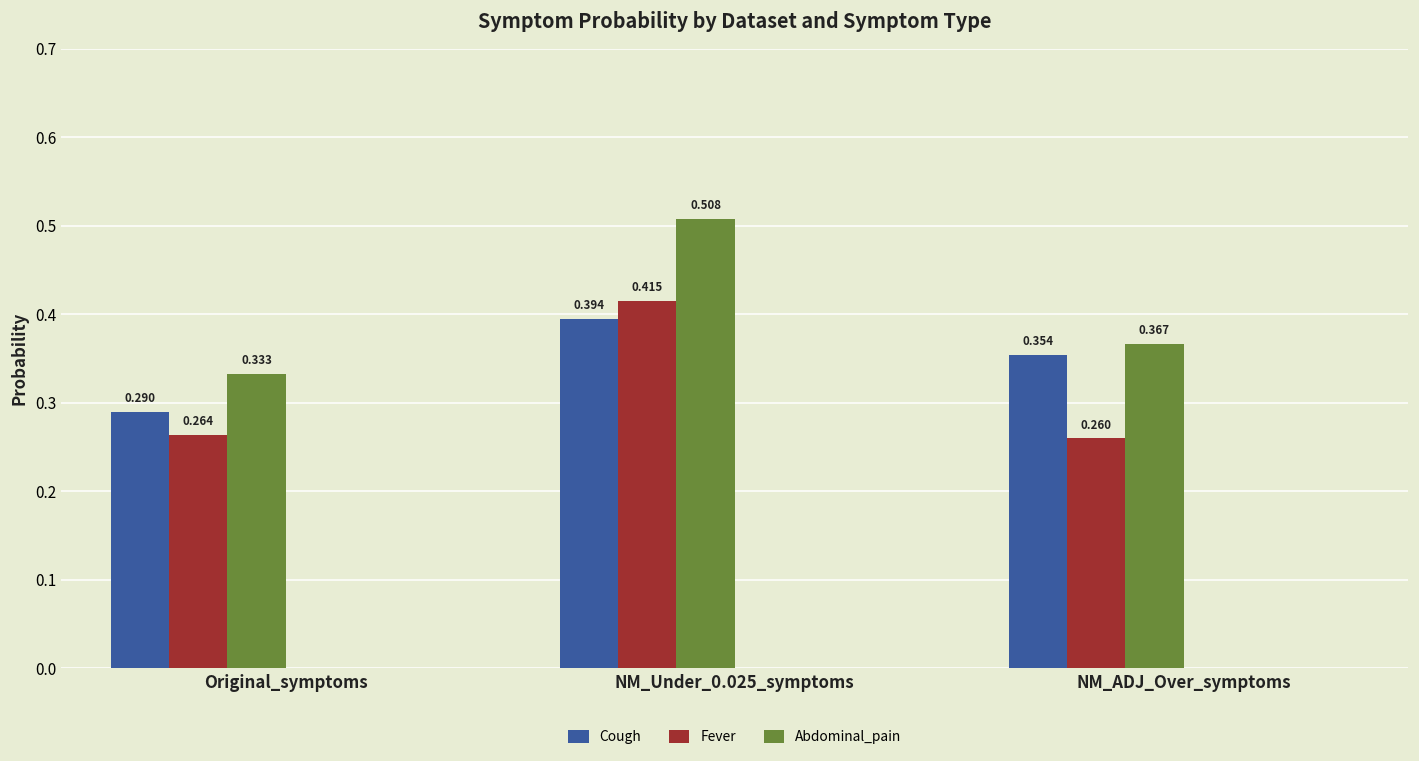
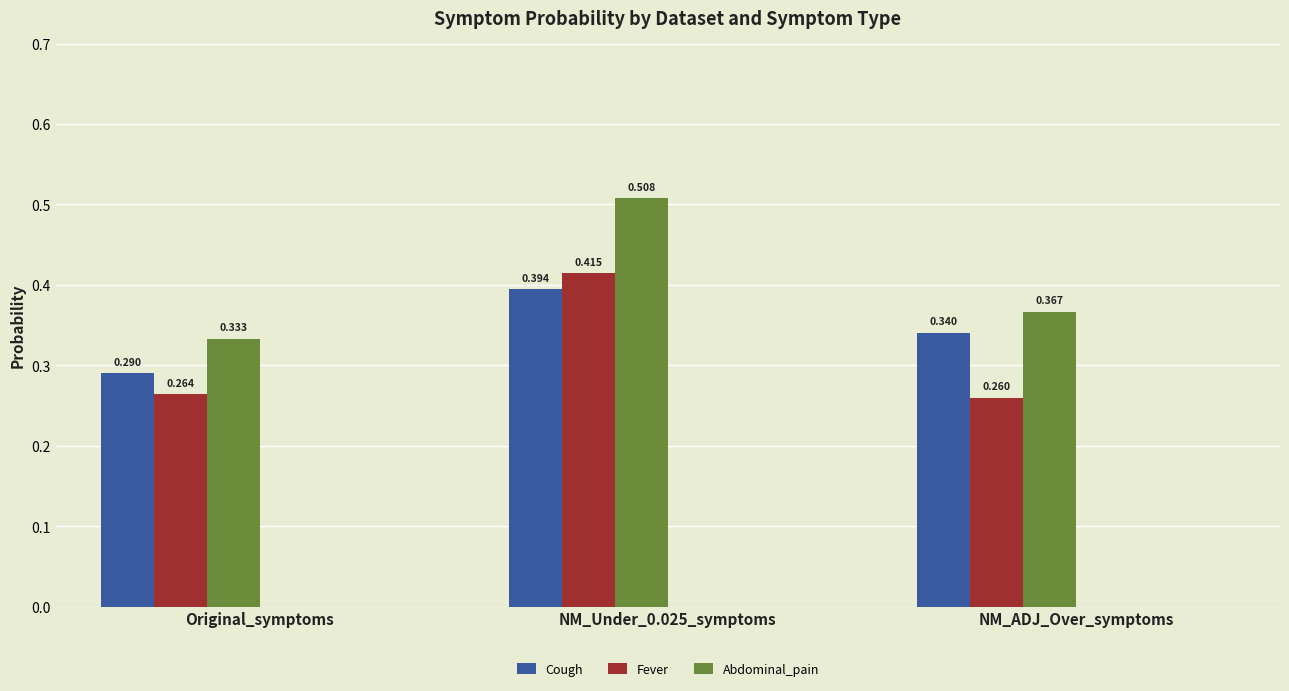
Cough, NM_ADJ_Over_symptoms: 0.354 -> 0.340
